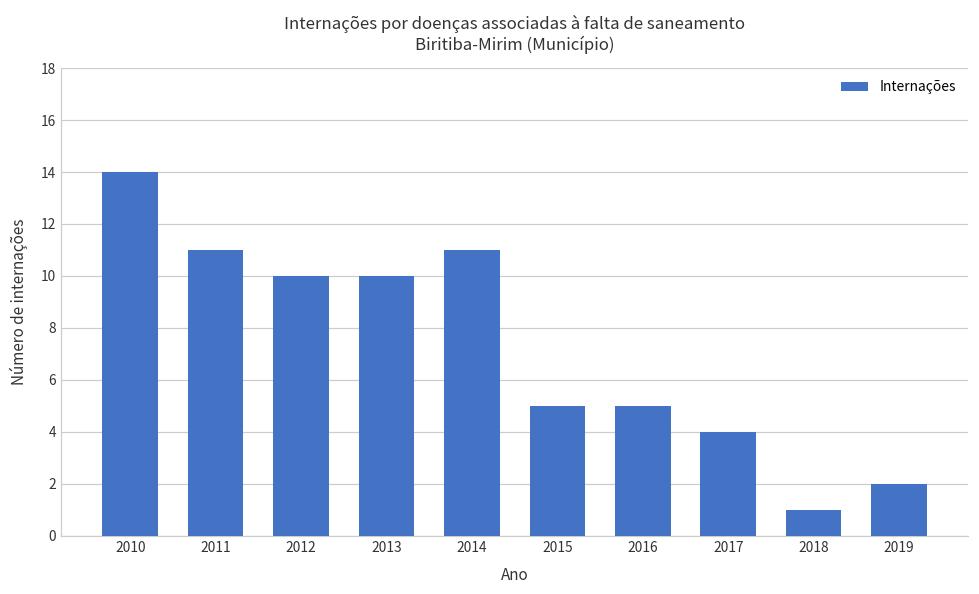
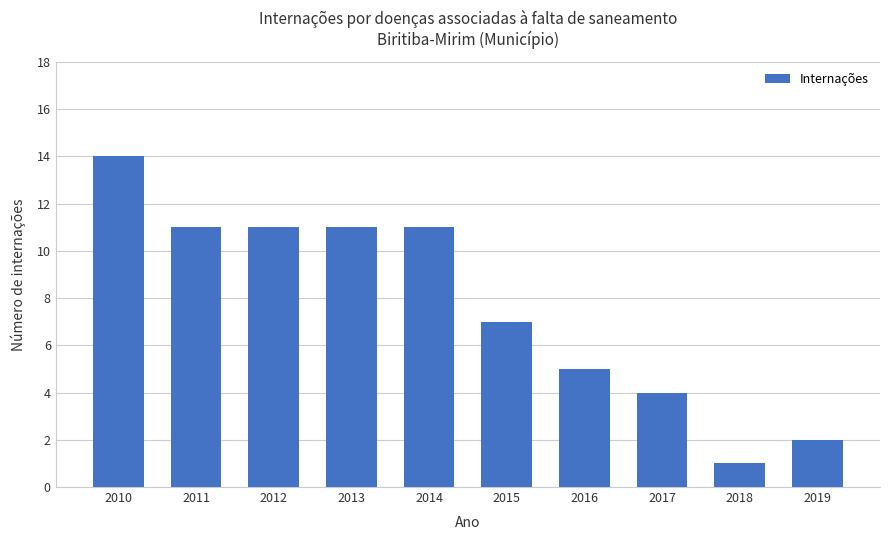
2012: 10 -> 11
2013: 10 -> 11
2015: 5 -> 7
